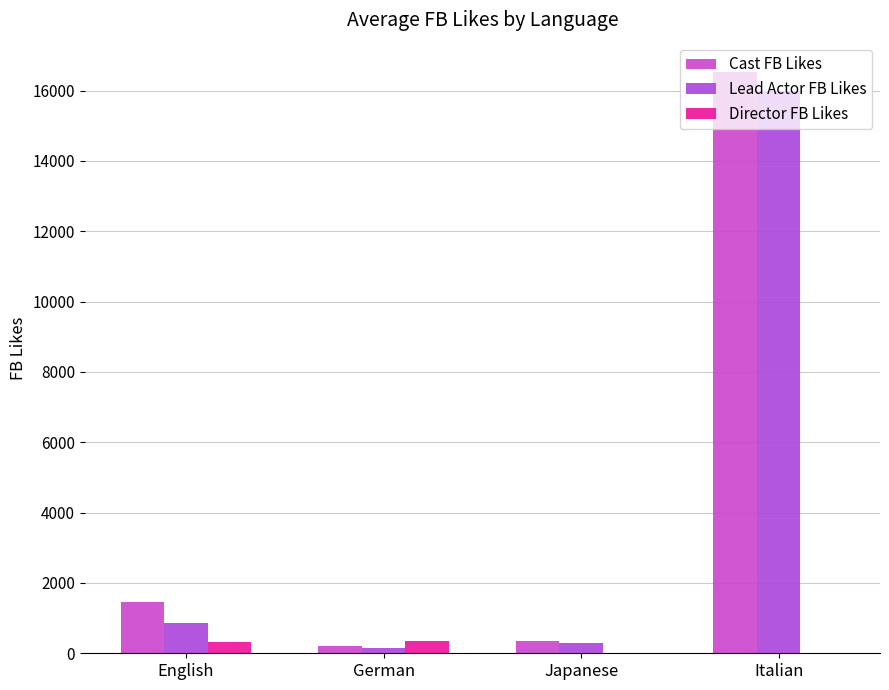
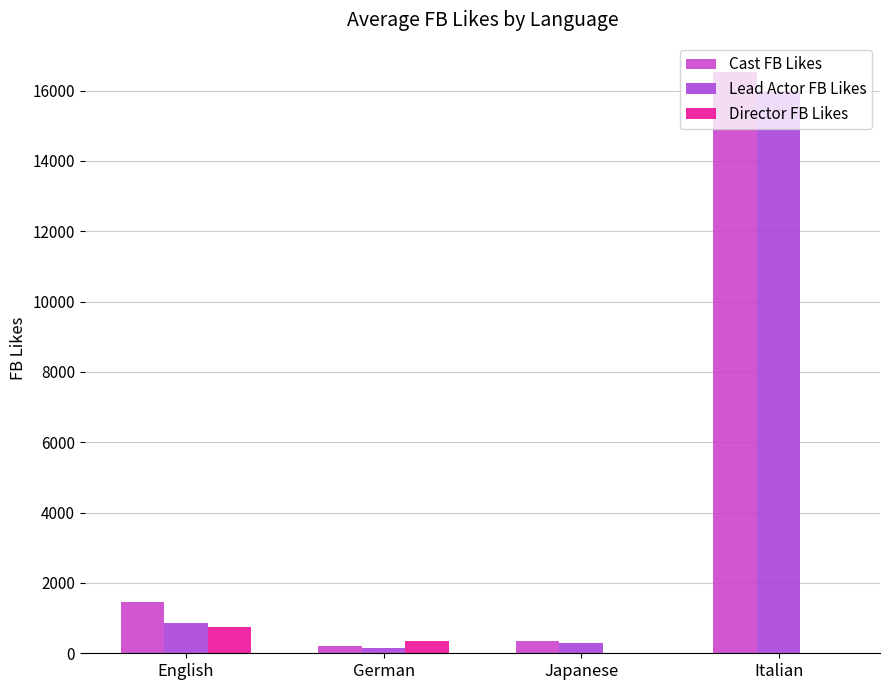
Director FB Likes, English: 300 -> 700
